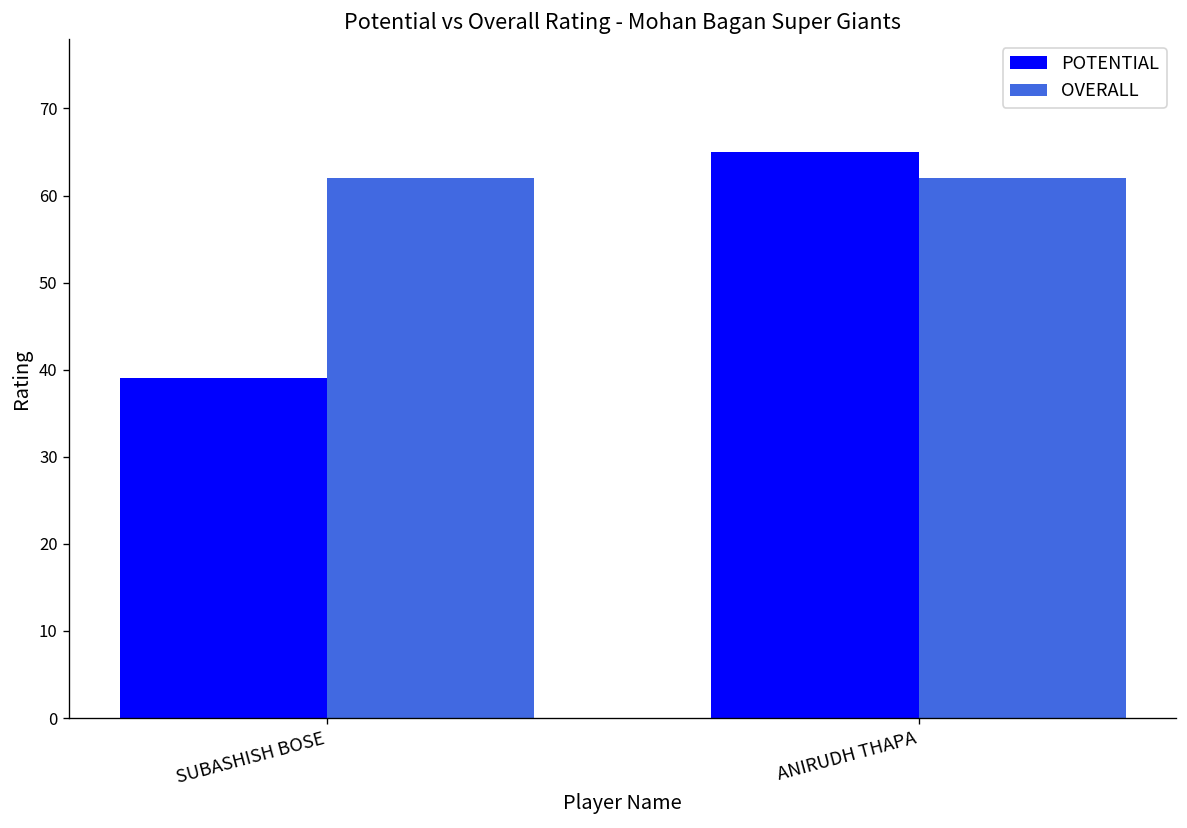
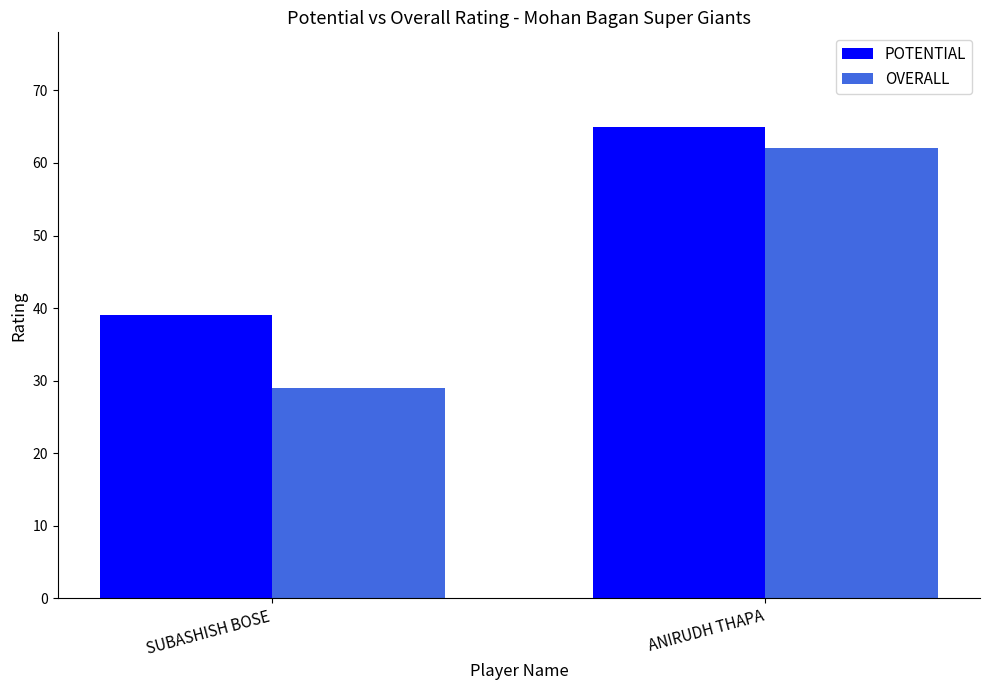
OVERALL, SUBASHISH BOSE: 62 -> 29
